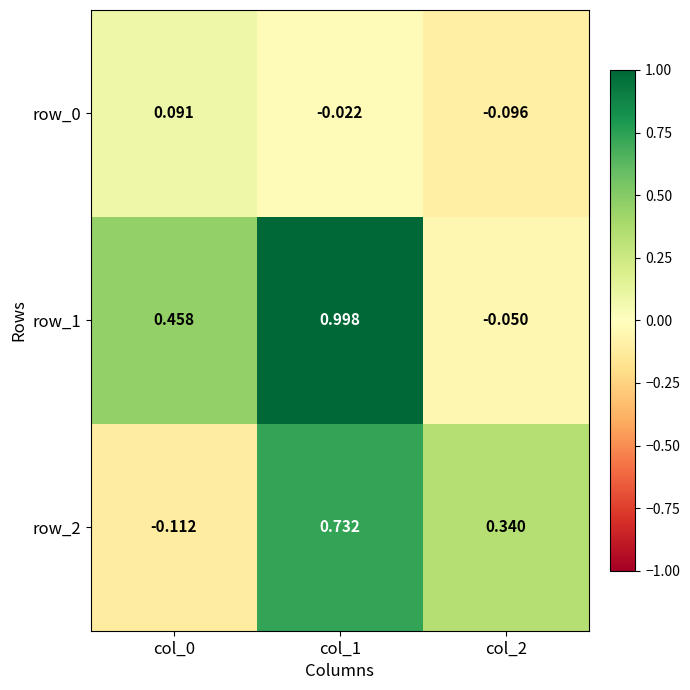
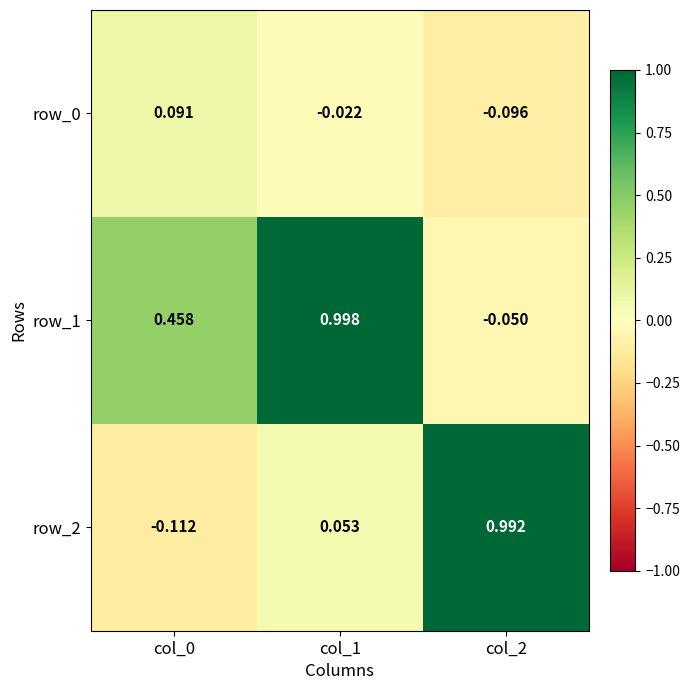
row_2, col_1: 0.732 -> 0.053
row_2, col_2: 0.340 -> 0.992
